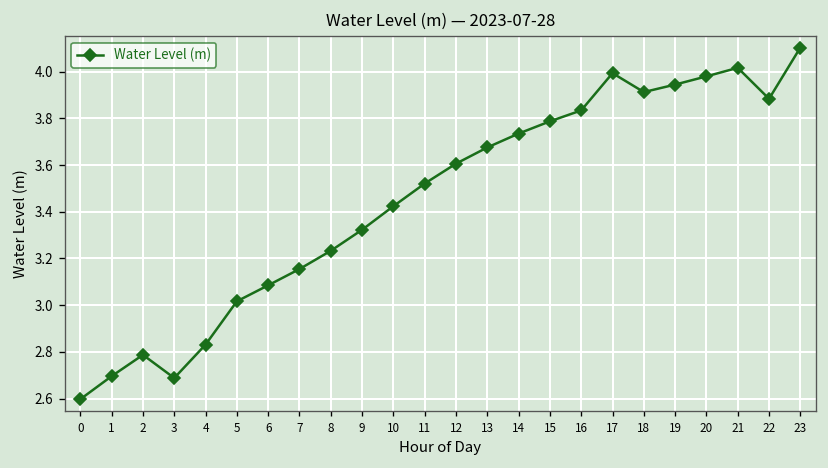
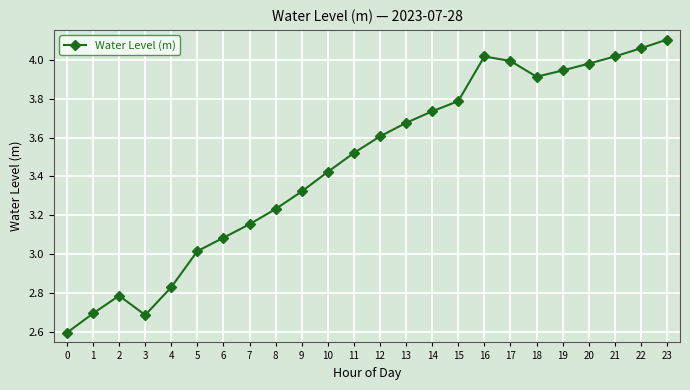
16: 3.83 -> 4.02
22: 3.88 -> 4.06
